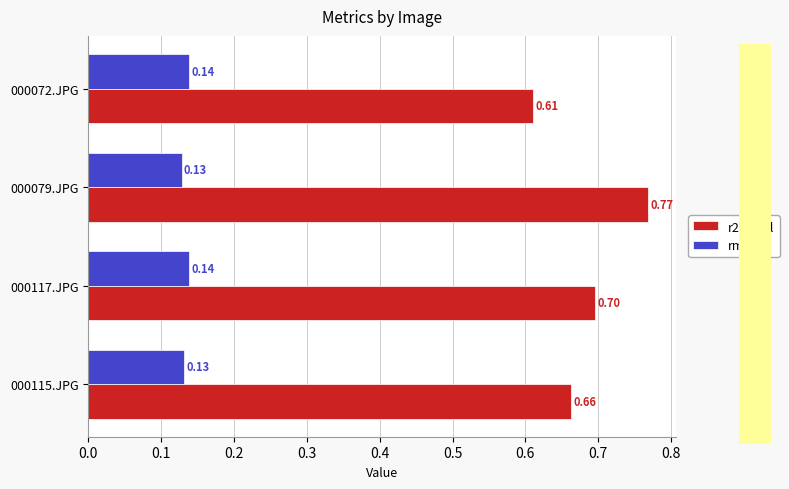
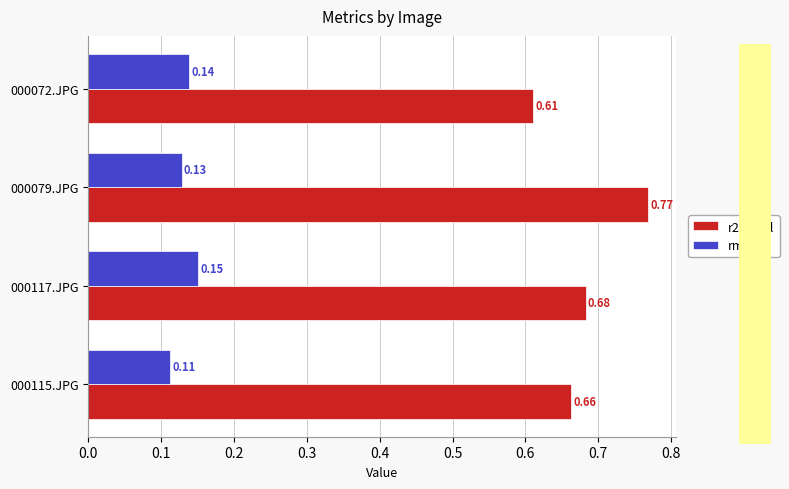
rmse, 000117.JPG: 0.14 -> 0.15
r2_total, 000117.JPG: 0.70 -> 0.68
rmse, 000115.JPG: 0.13 -> 0.11
